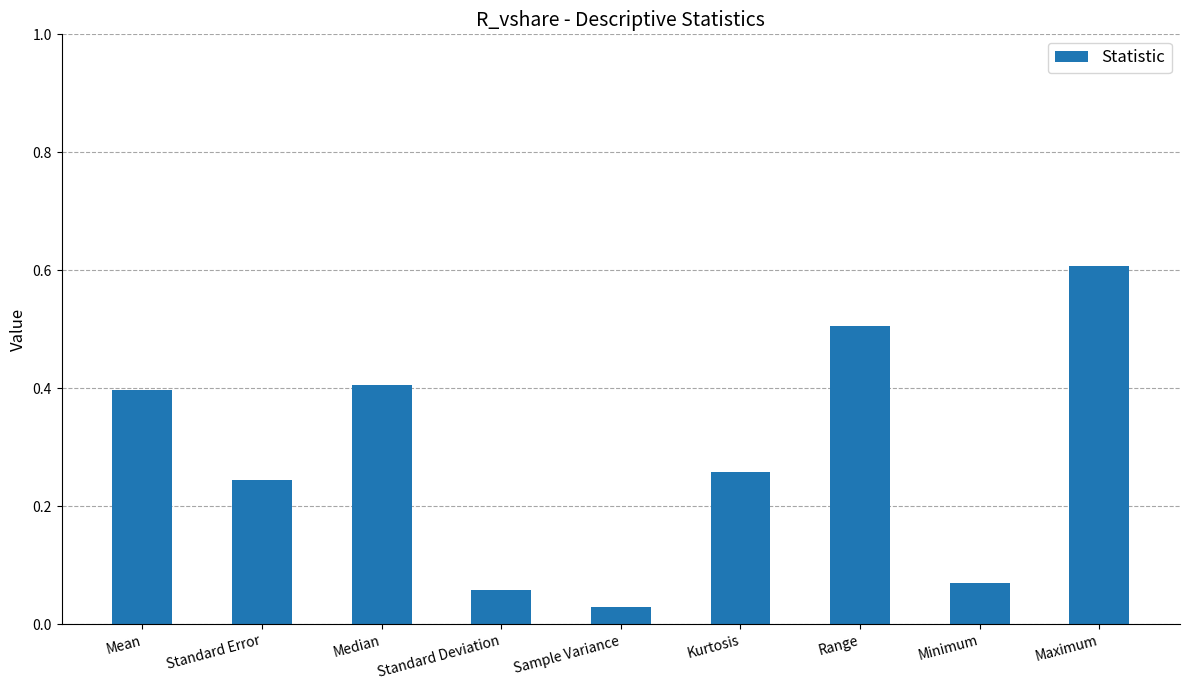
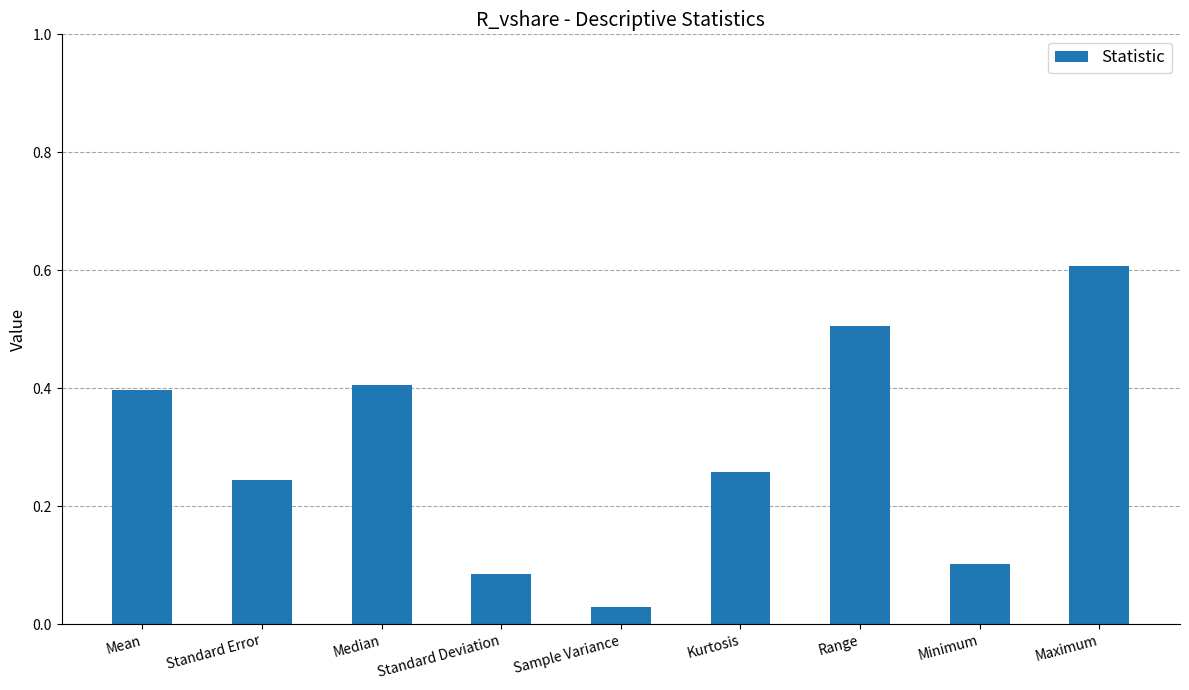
Standard Deviation: 0.06 -> 0.09
Minimum: 0.07 -> 0.10
